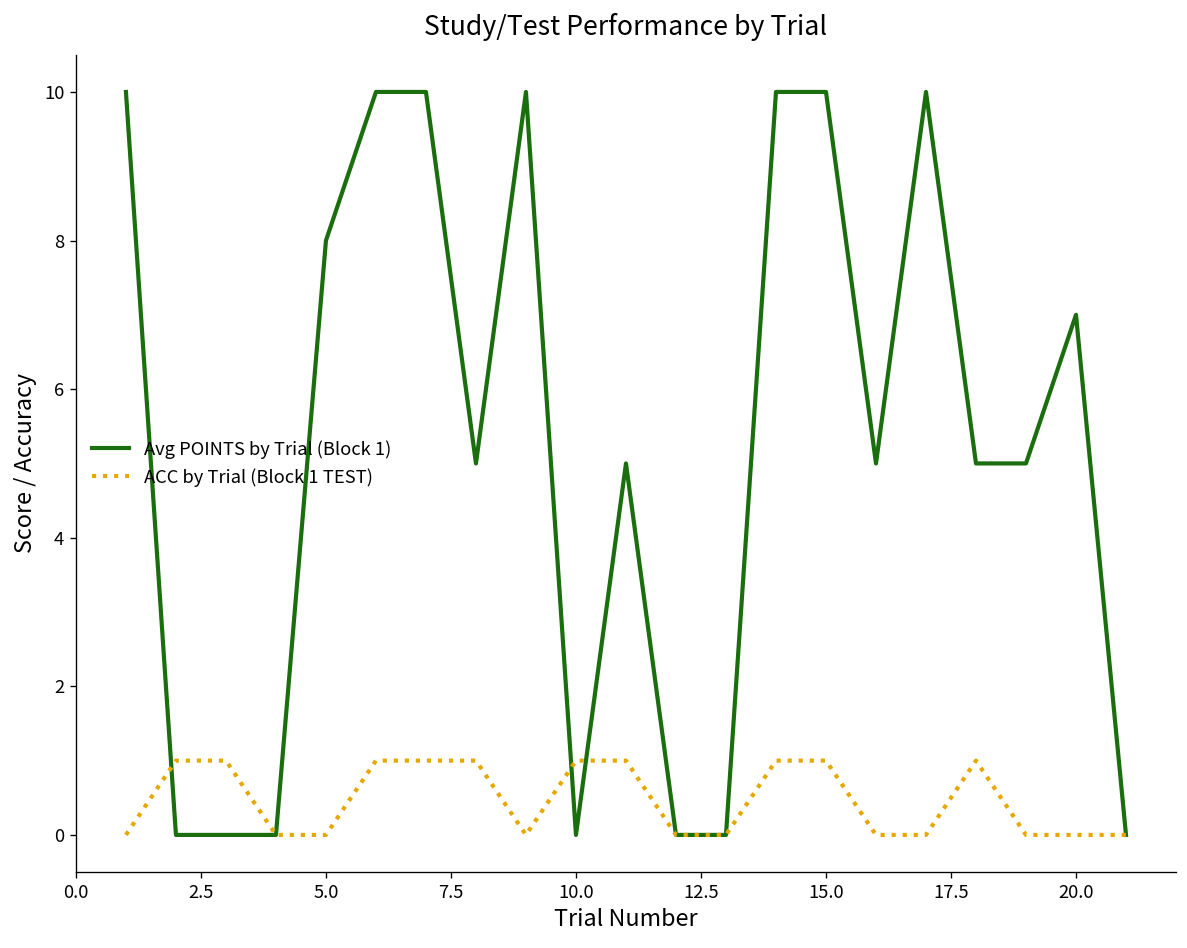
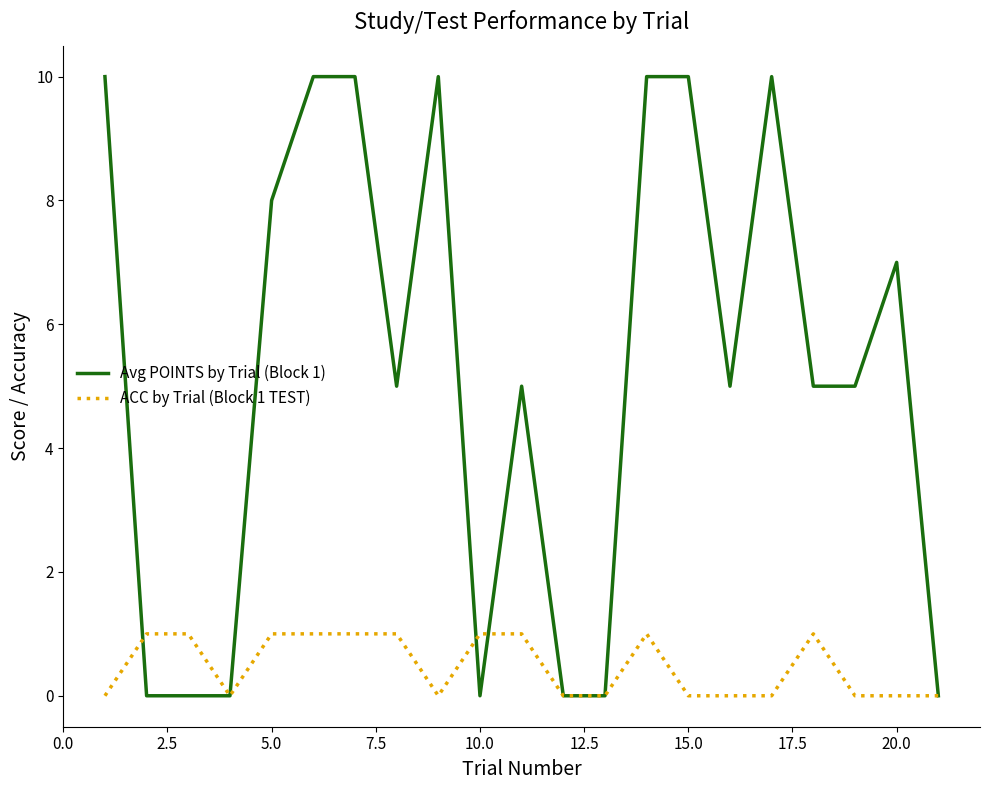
ACC by Trial (Block 1 TEST), 5.0: 0 -> 1
ACC by Trial (Block 1 TEST), 15.0: 1 -> 0
